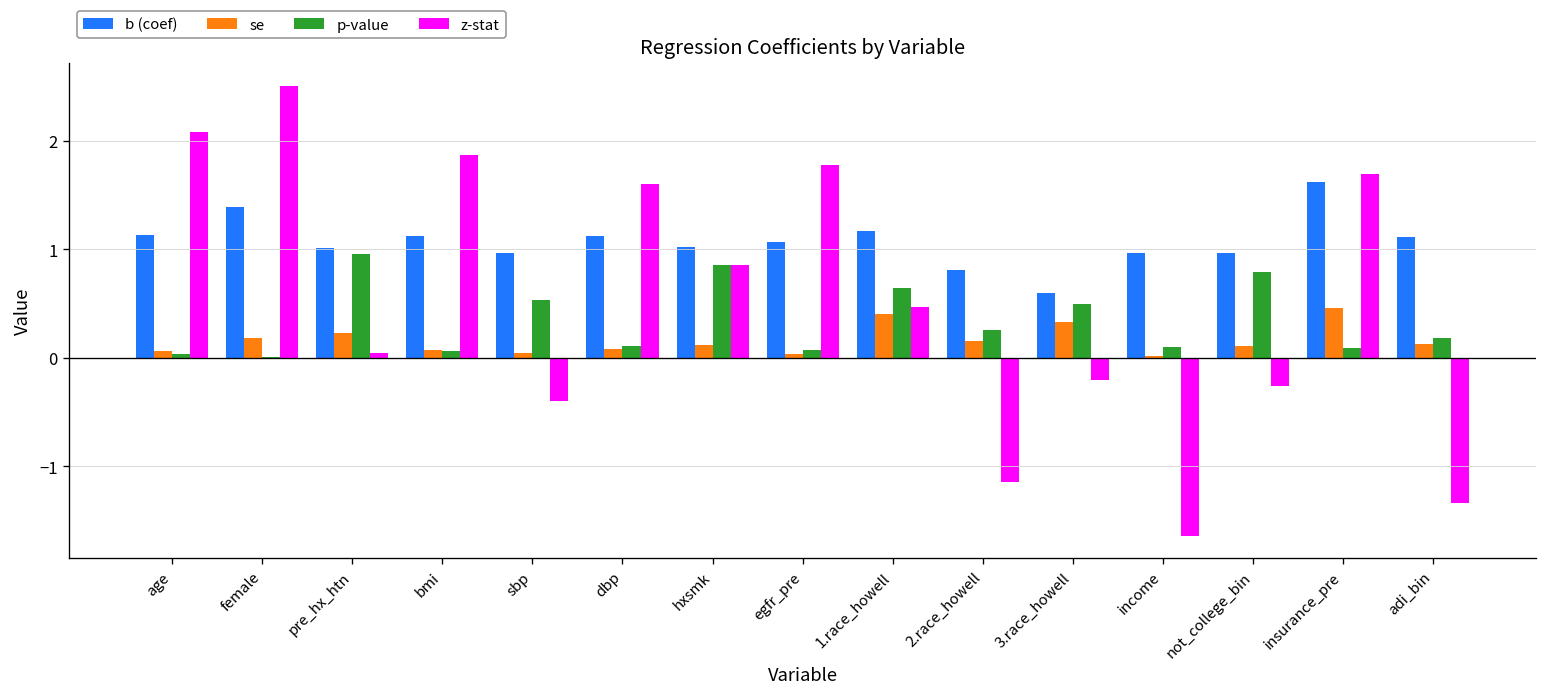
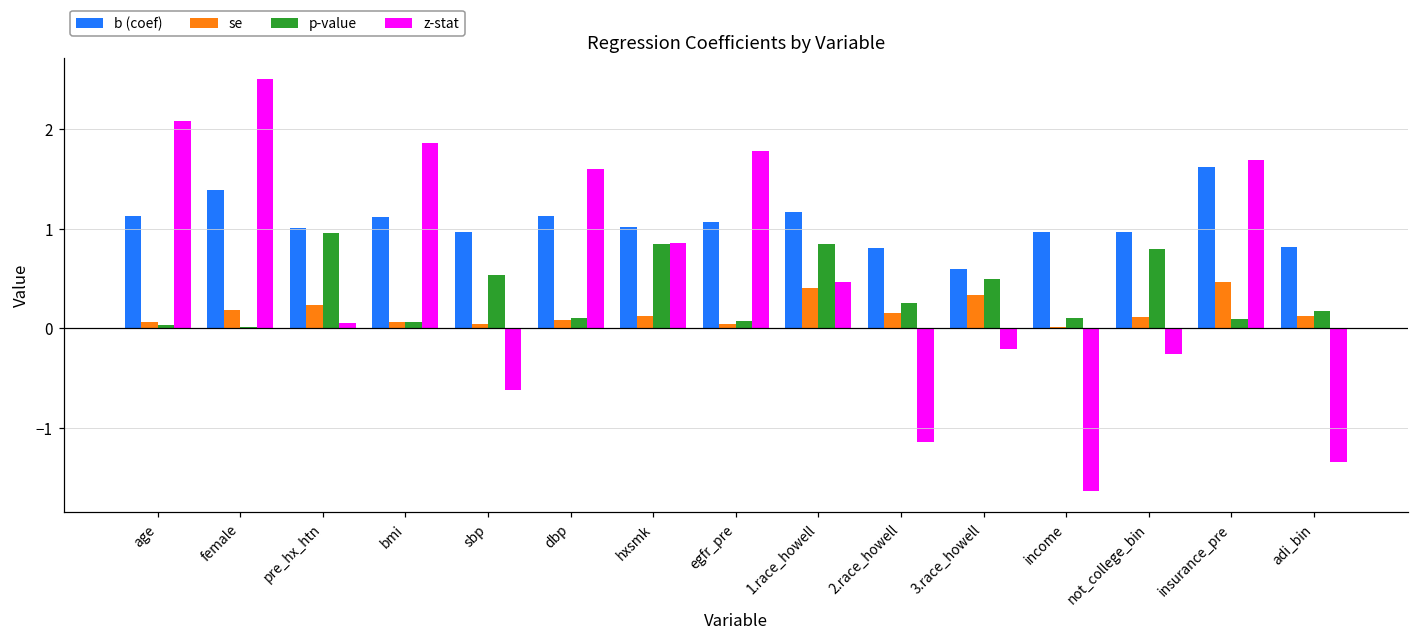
z-stat, sbp: -0.4 -> -0.6
p-value, 1.race_howell: 0.6 -> 0.8
b (coef), adi_bin: 1.1 -> 0.8
